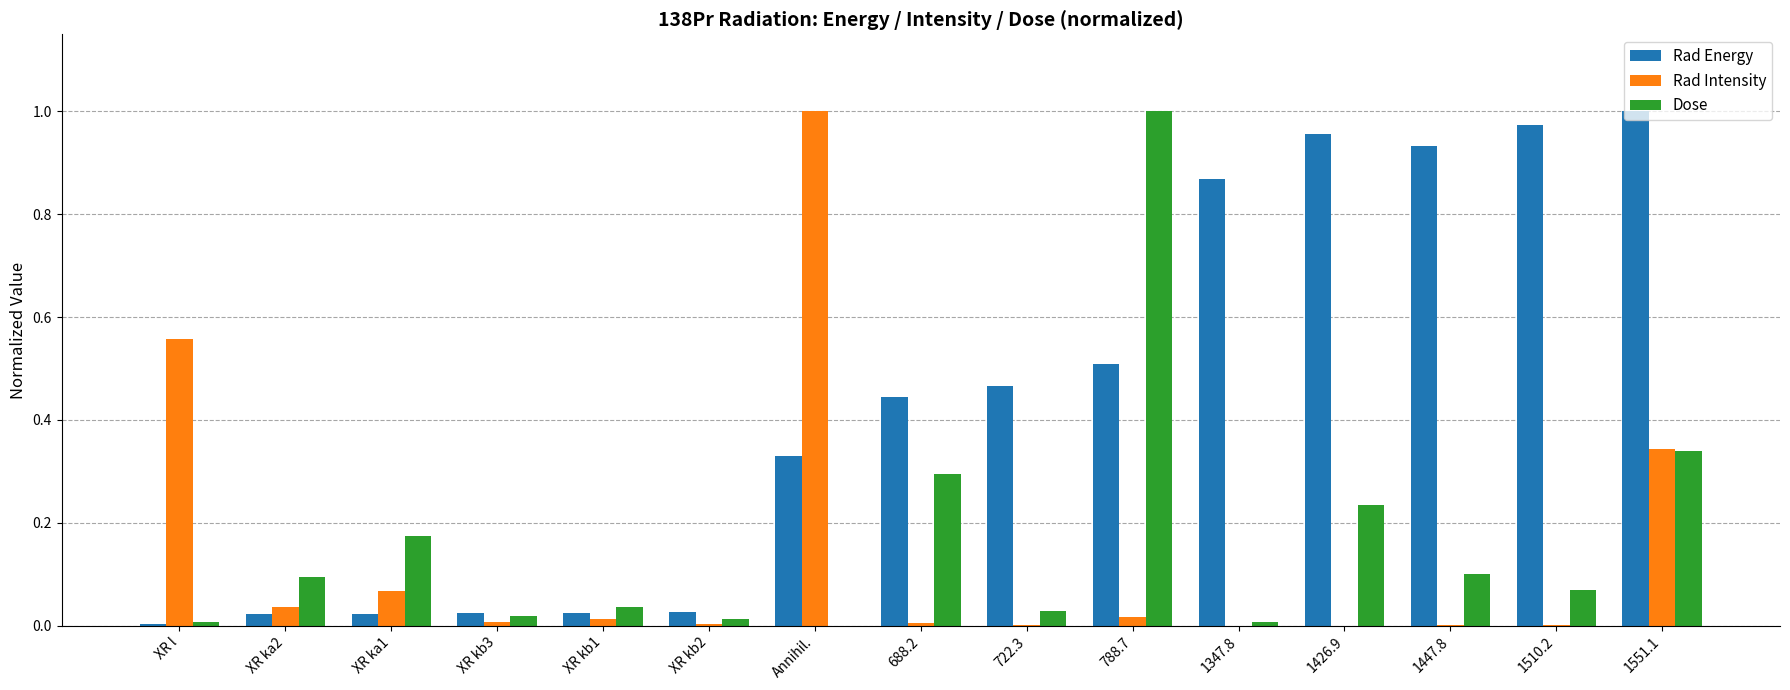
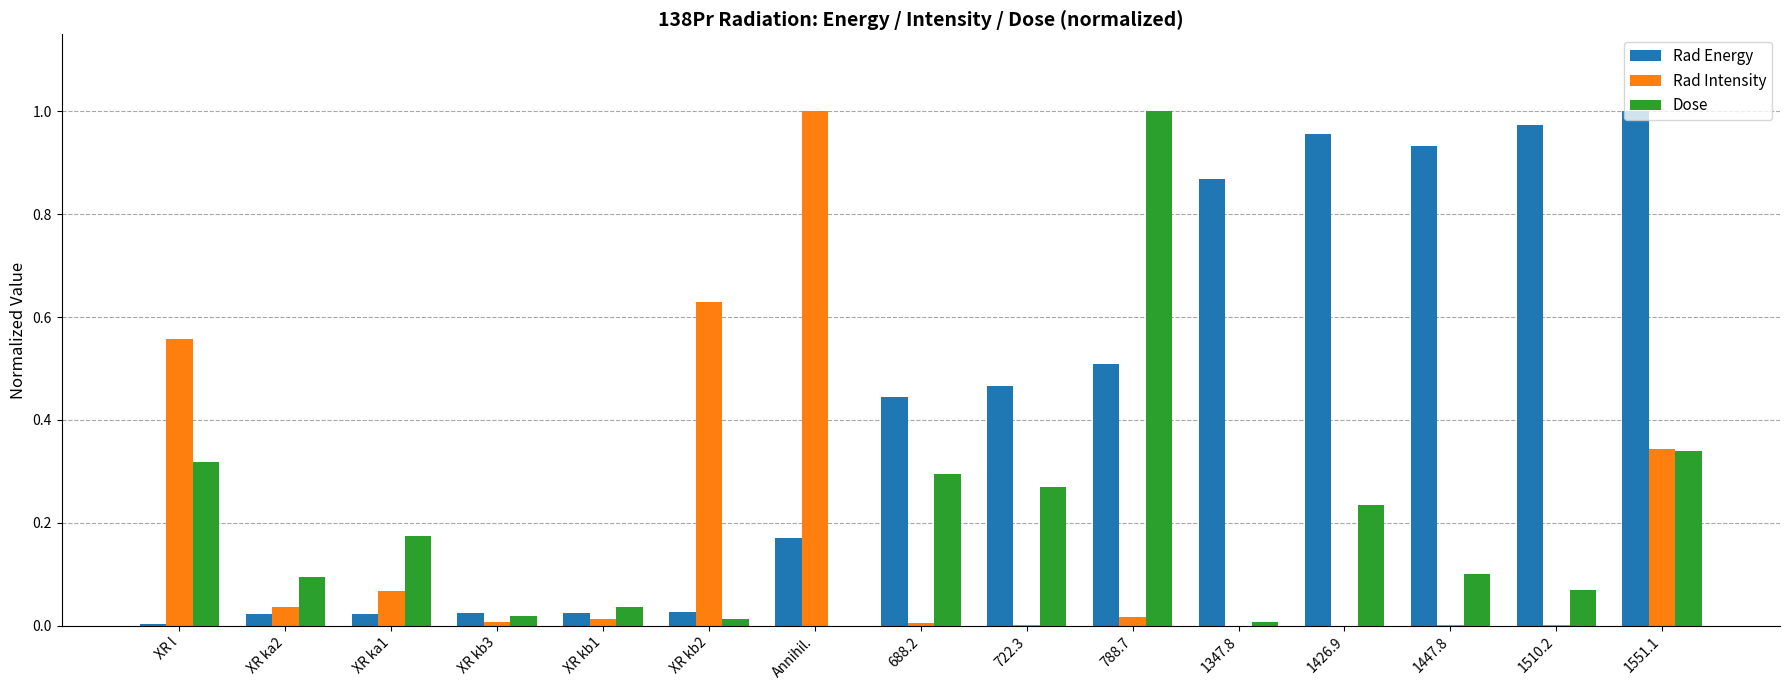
Dose, XR l: 0.01 -> 0.32
Rad Intensity, XR kb2: 0.00 -> 0.63
Rad Energy, Annihil.: 0.33 -> 0.17
Dose, 722.3: 0.03 -> 0.27
